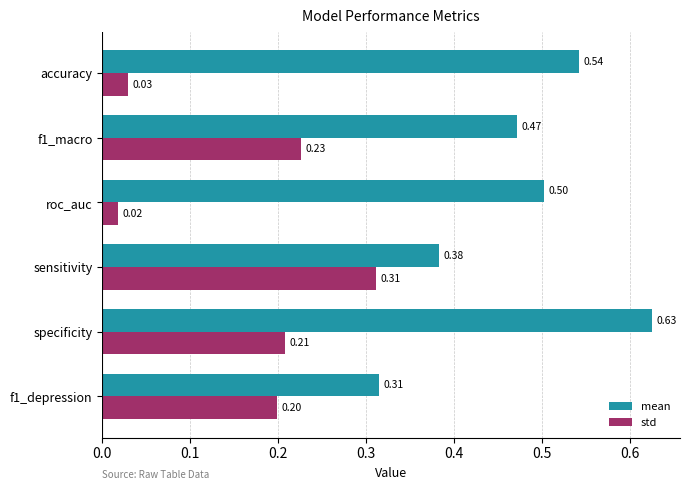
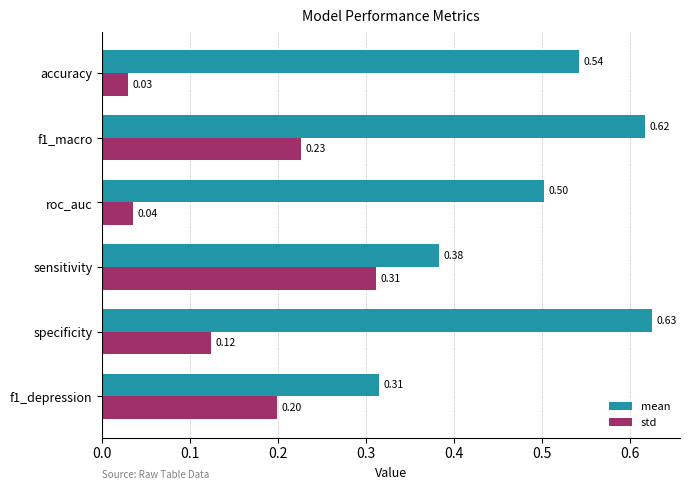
mean, f1_macro: 0.47 -> 0.62
std, roc_auc: 0.02 -> 0.04
std, specificity: 0.21 -> 0.12
